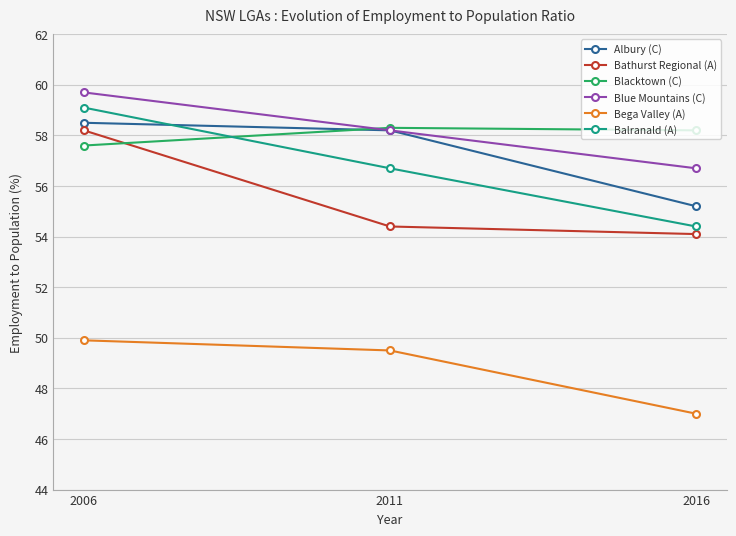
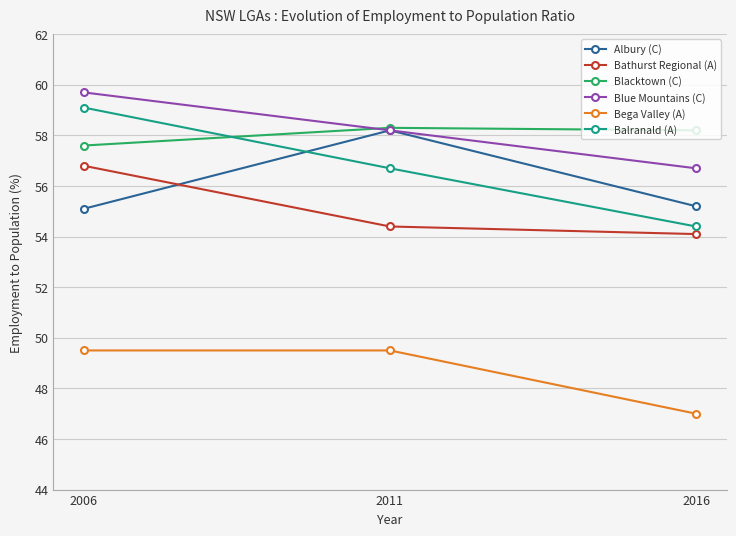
Albury (C), 2006: 58.5 -> 55.1
Bathurst Regional (A), 2006: 58.2 -> 56.8
Bega Valley (A), 2006: 49.9 -> 49.5
